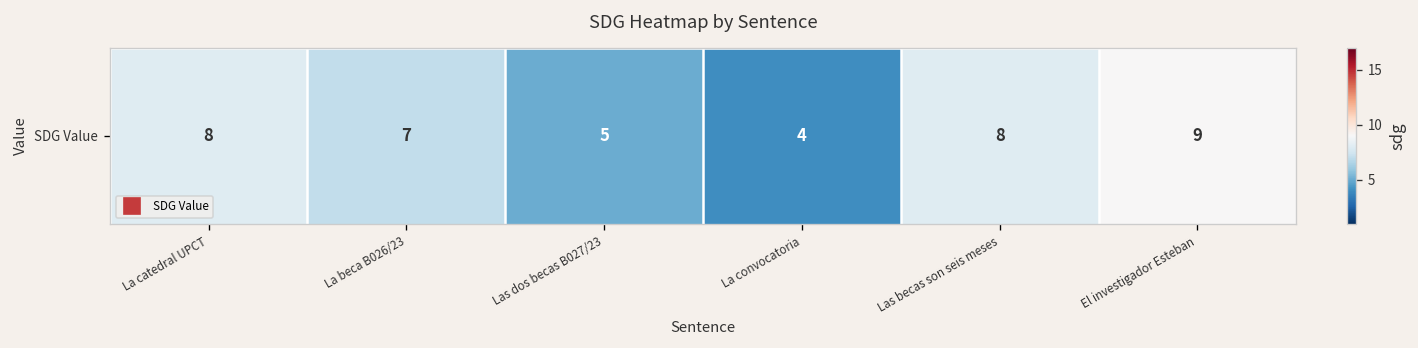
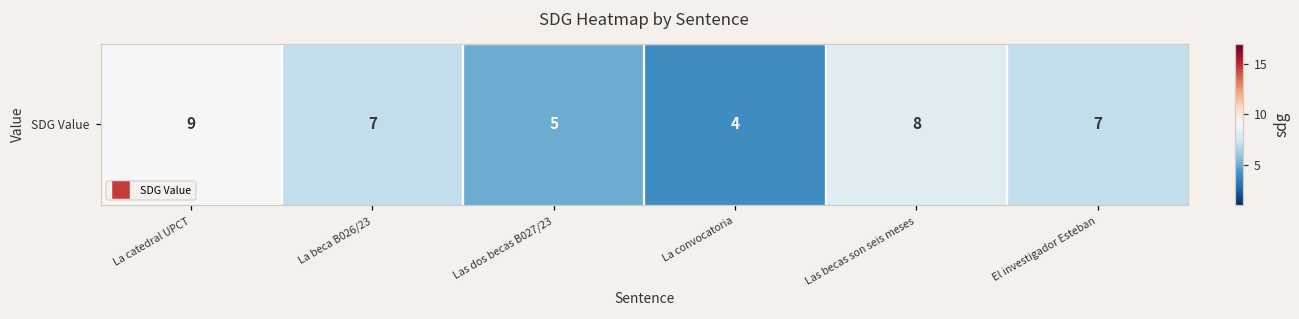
SDG Value, La catedral UPCT: 8 -> 9
SDG Value, El investigador Esteban: 9 -> 7
